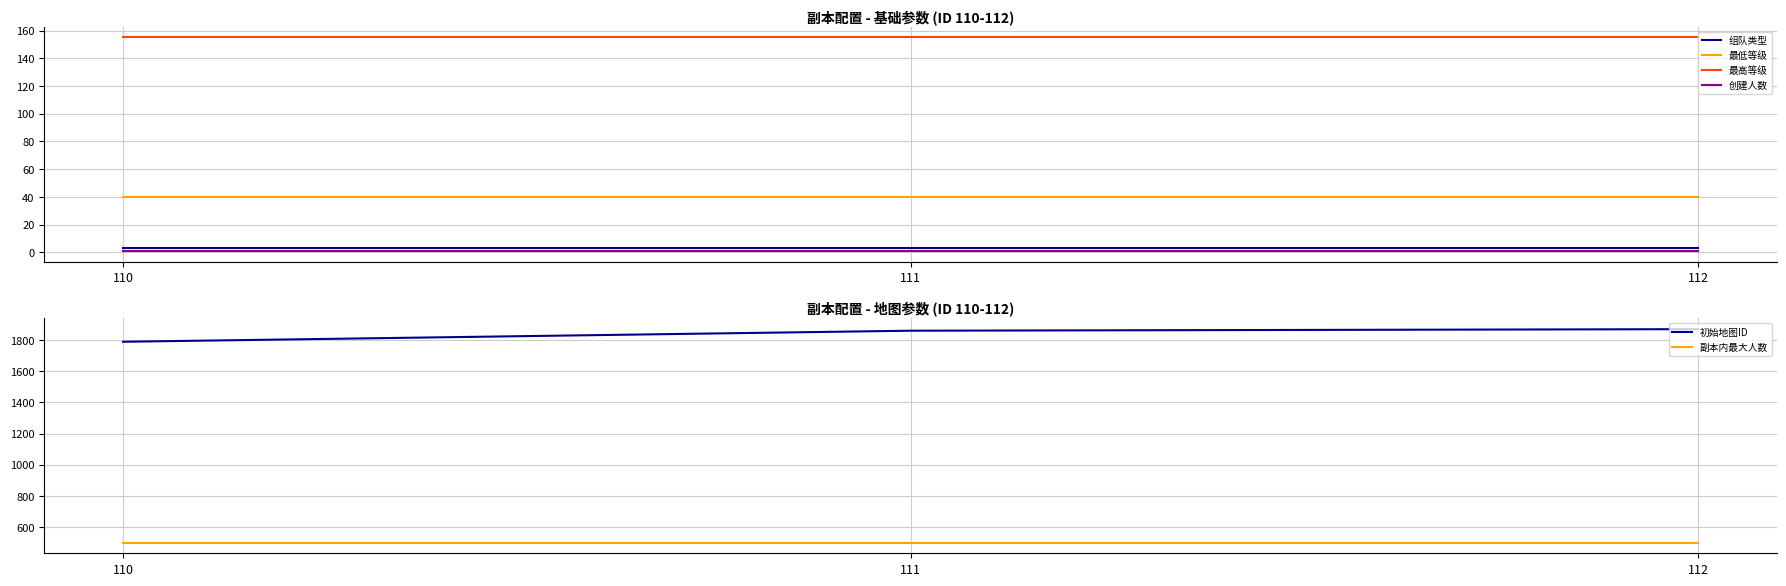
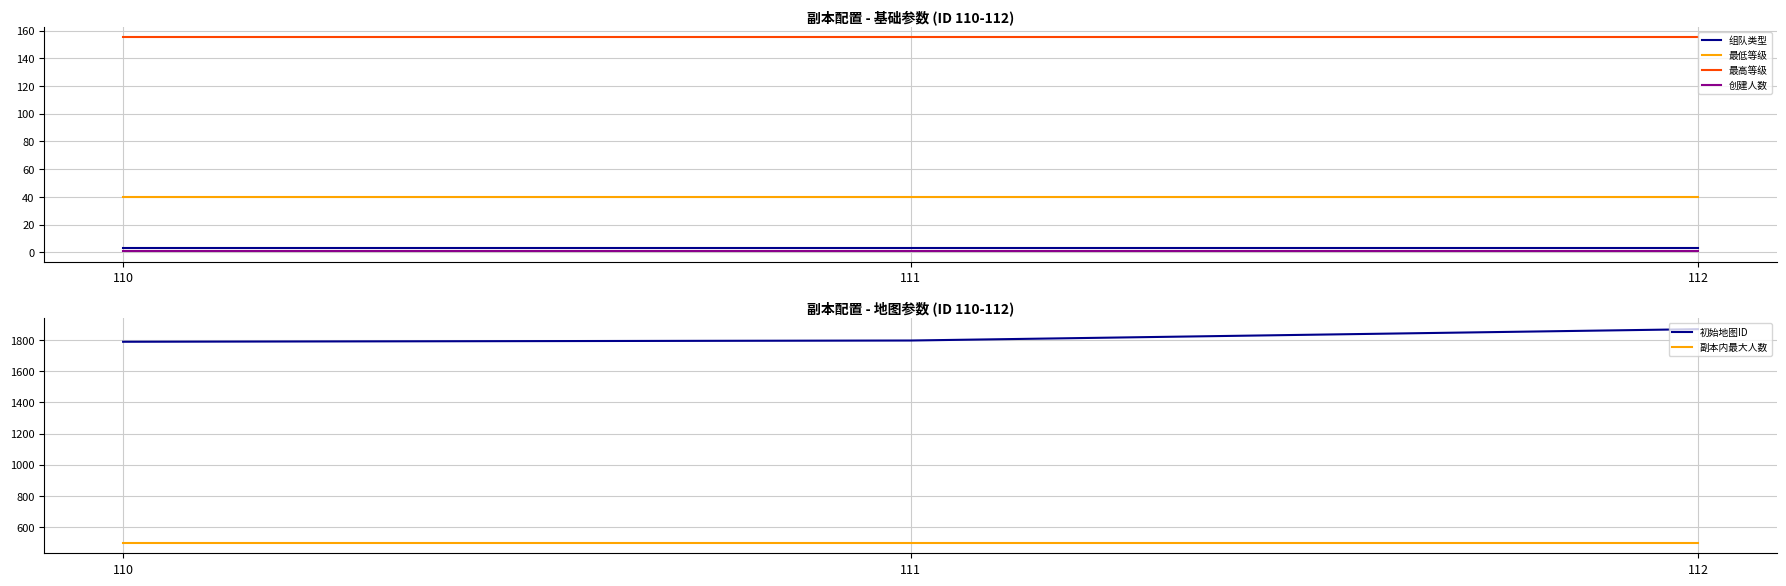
副本配置 - 地图参数 (ID 110-112), 初始地图ID, 111: 1860 -> 1800
